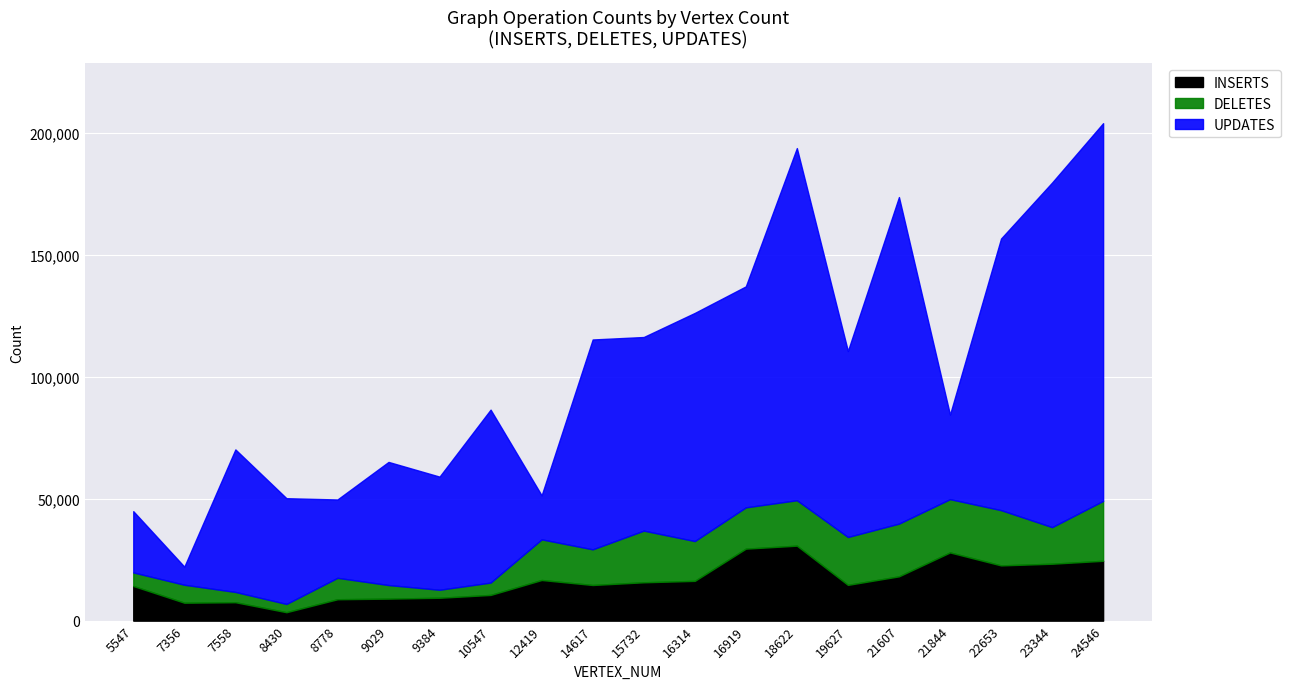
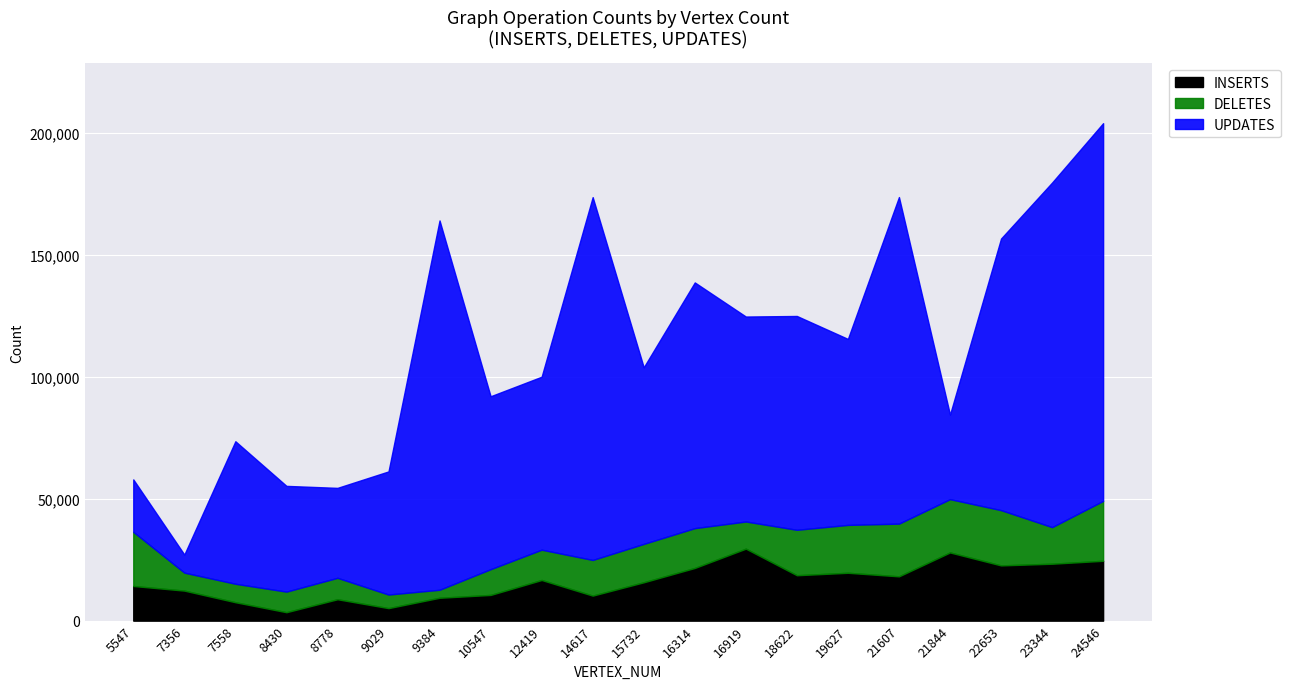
DELETES, 5547: 6,000 -> 22,000
UPDATES, 5547: 25,000 -> 22,000
INSERTS, 7356: 7,000 -> 12,000
DELETES, 7558: 4,000 -> 8,000
DELETES, 8430: 3,000 -> 8,000
UPDATES, 8778: 32,000 -> 37,000
INSERTS, 9029: 9,000 -> 5,000
UPDATES, 9384: 46,000 -> 151,000
DELETES, 10547: 5,000 -> 11,000
DELETES, 12419: 17,000 -> 12,000
UPDATES, 12419: 18,000 -> 71,000
INSERTS, 14617: 15,000 -> 10,000
UPDATES, 14617: 86,000 -> 149,000
DELETES, 15732: 21,000 -> 16,000
UPDATES, 15732: 79,000 -> 72,000
INSERTS, 16314: 16,000 -> 22,000
UPDATES, 16314: 94,000 -> 101,000
DELETES, 16919: 17,000 -> 11,000
UPDATES, 16919: 91,000 -> 84,000
INSERTS, 18622: 31,000 -> 19,000
UPDATES, 18622: 144,000 -> 88,000
INSERTS, 19627: 15,000 -> 20,000
